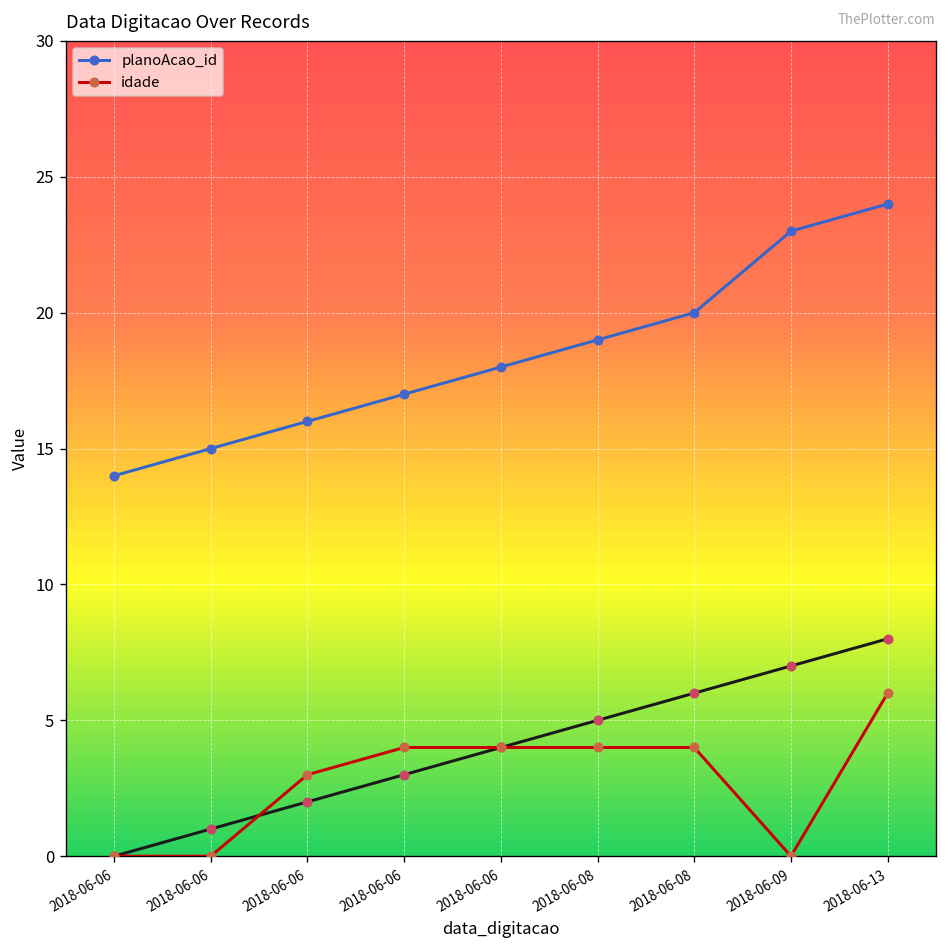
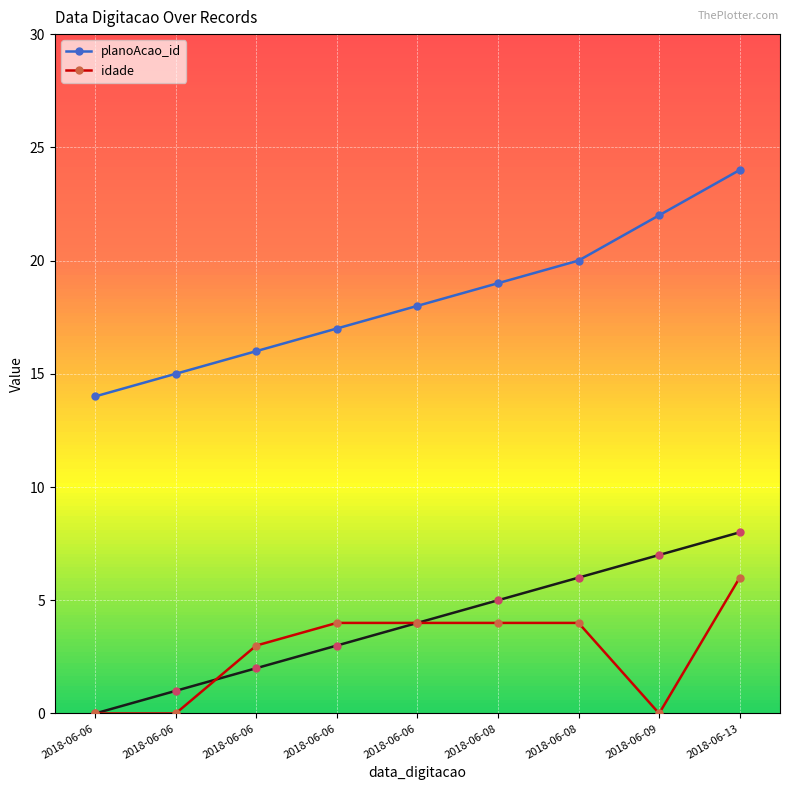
planoAcao_id, 2018-06-09: 23 -> 22
